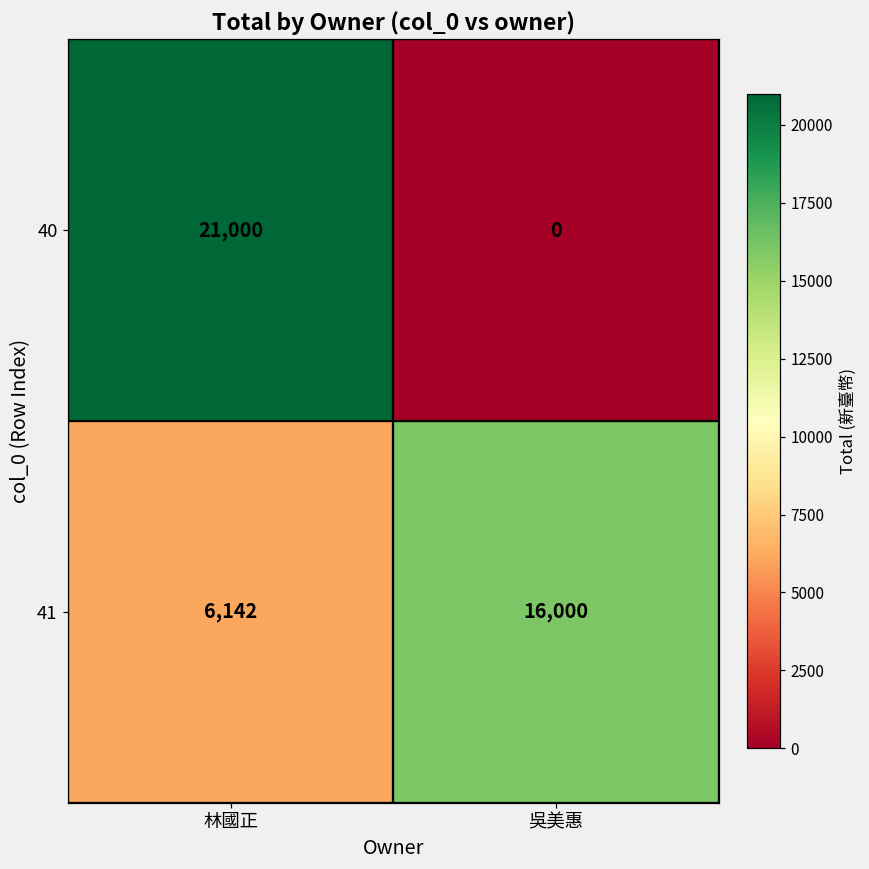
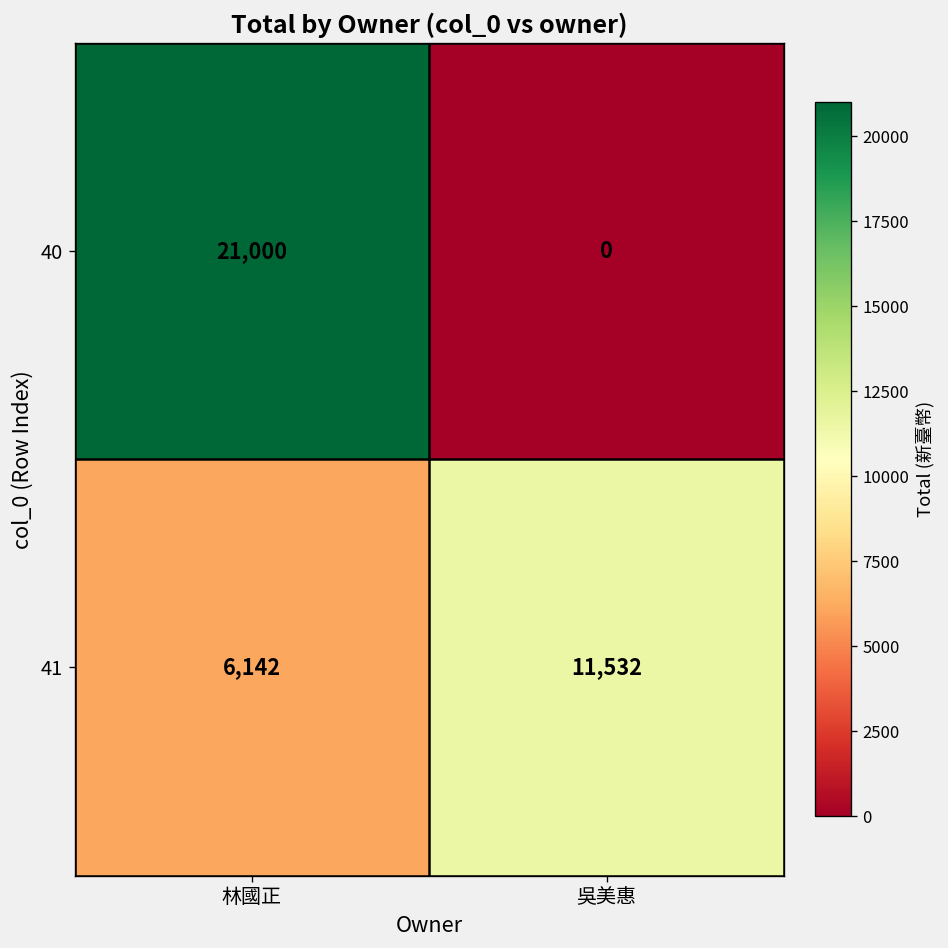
41, 吳美惠: 16,000 -> 11,532
